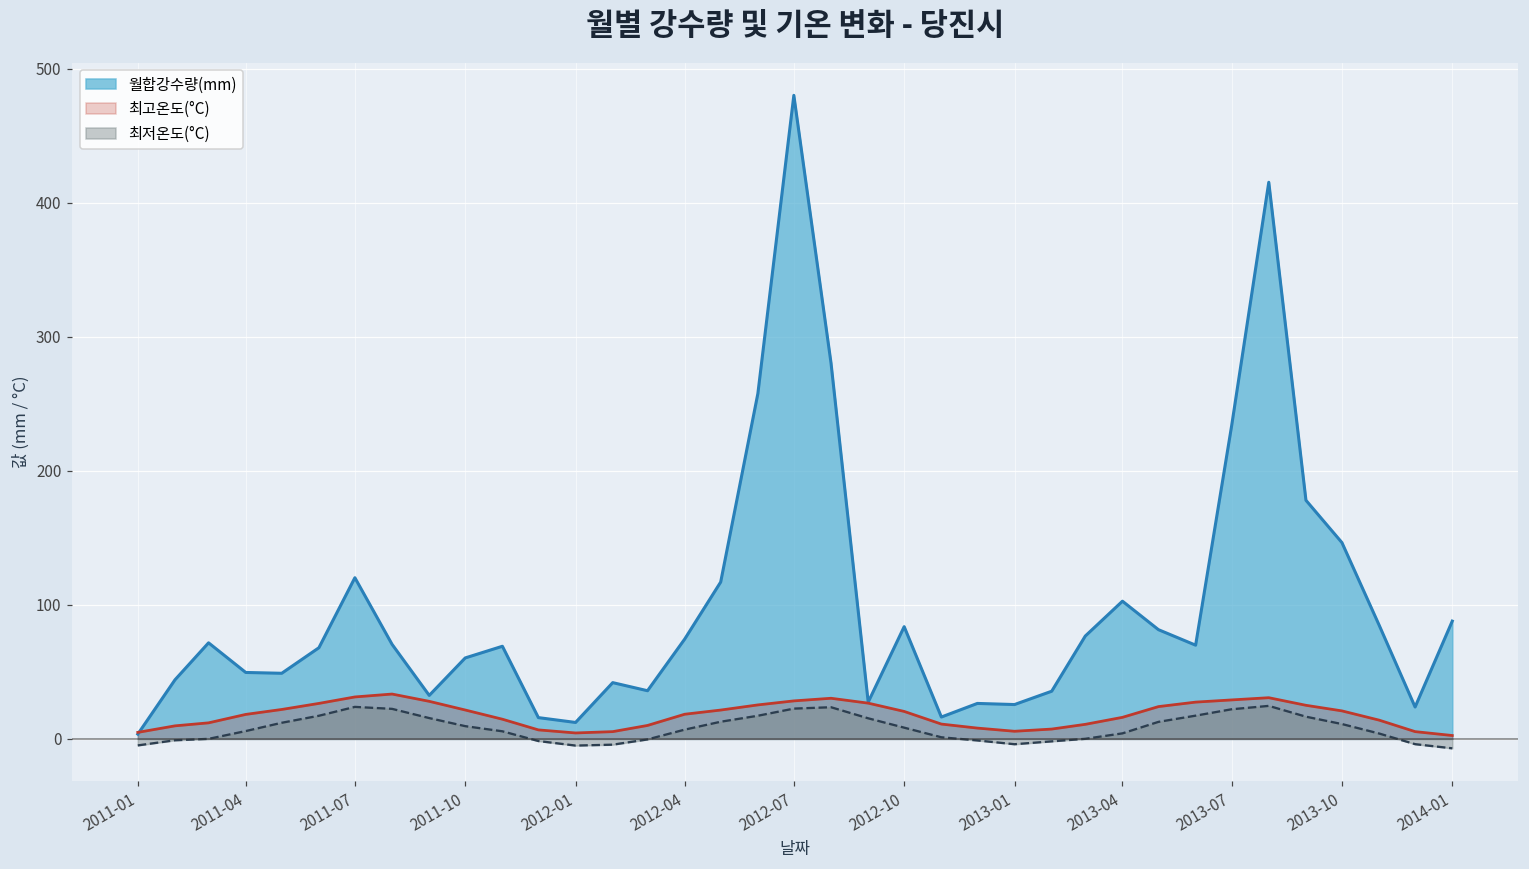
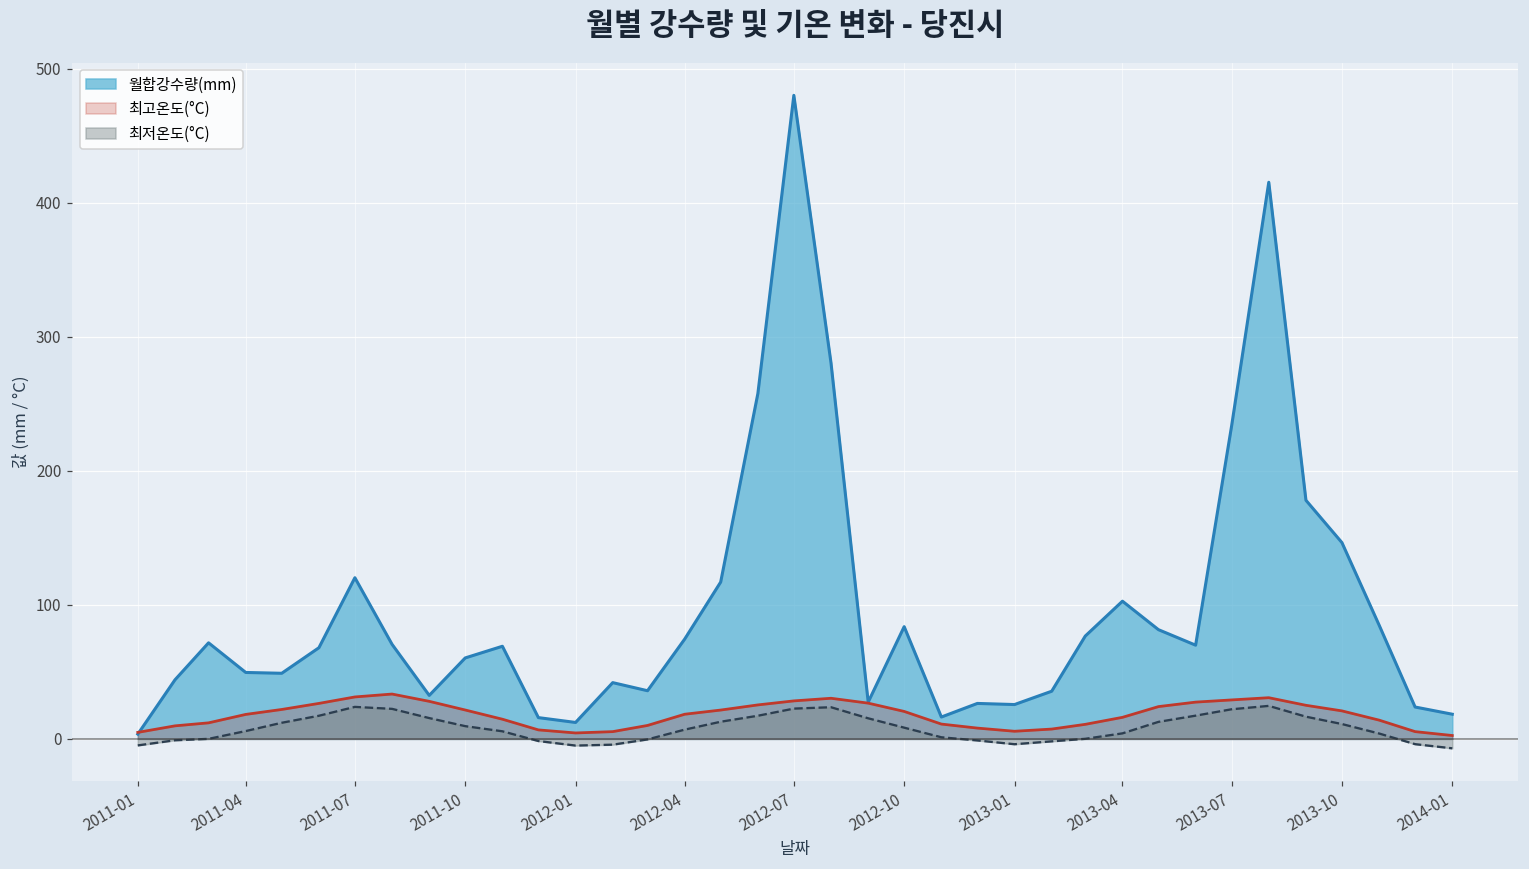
월합강수량(mm), 2014-01: 88 -> 18
